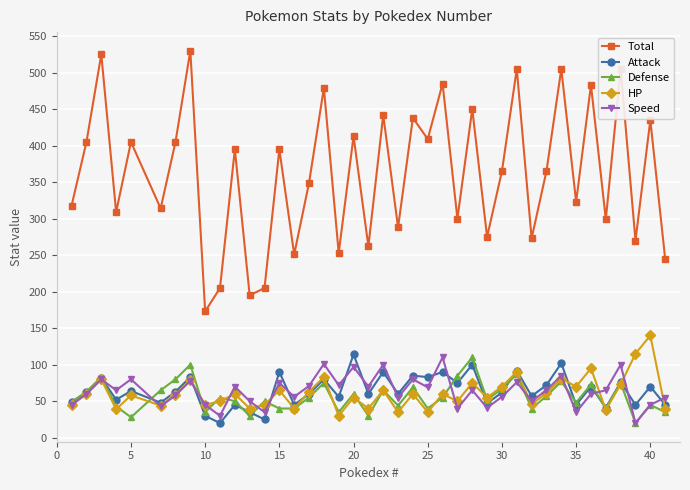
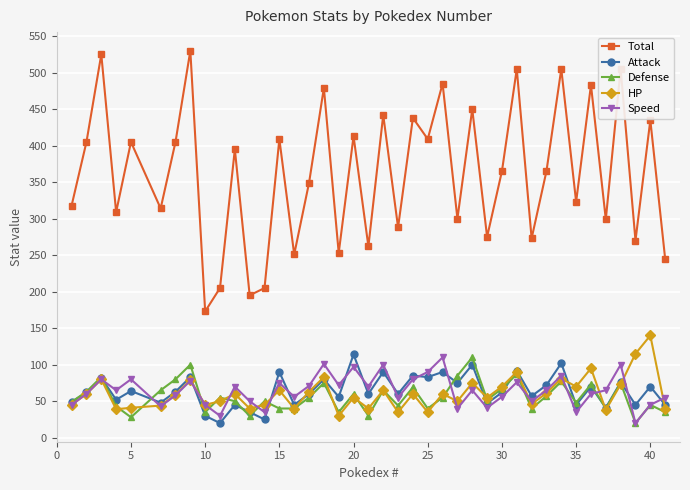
HP, 5: 60 -> 40
Total, 15: 400 -> 410
Speed, 25: 70 -> 90
